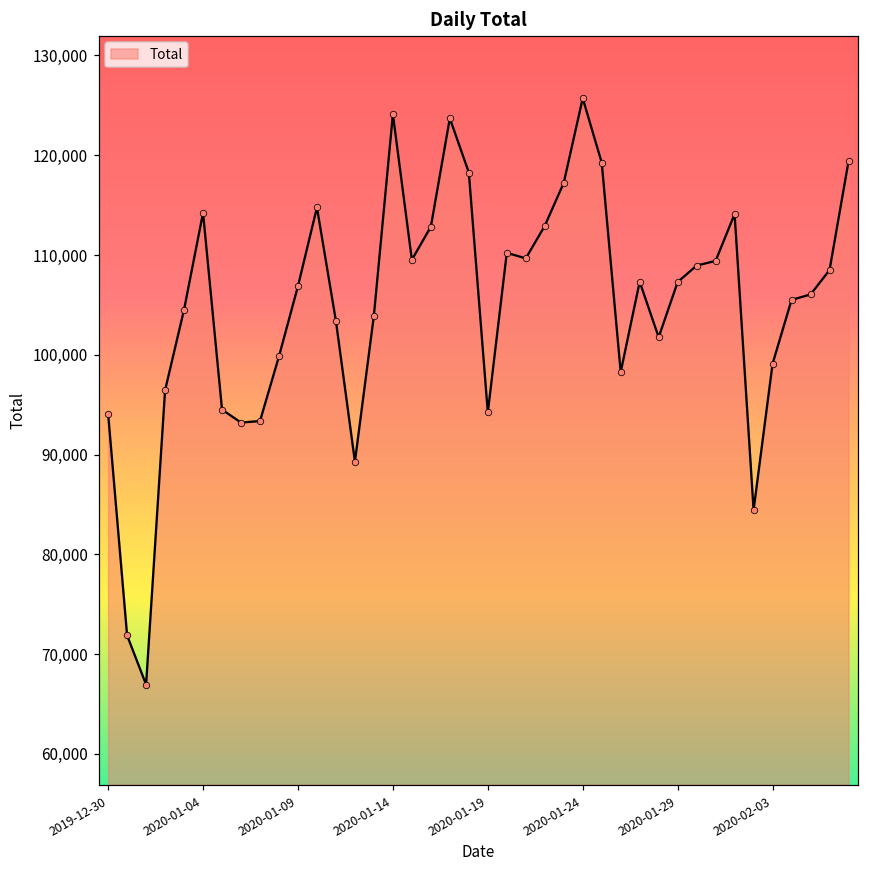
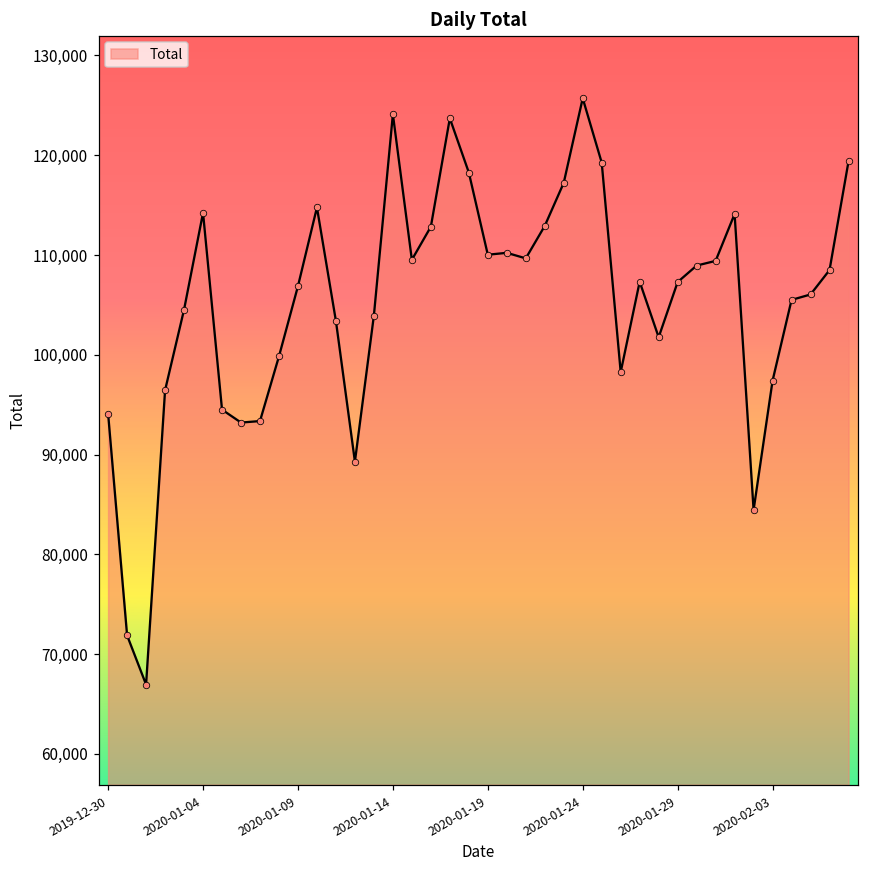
2020-01-19: 94,000 -> 110,000
2020-02-03: 99,000 -> 97,000
